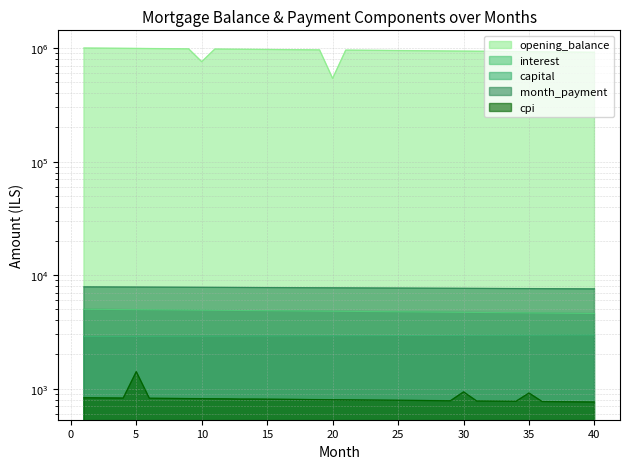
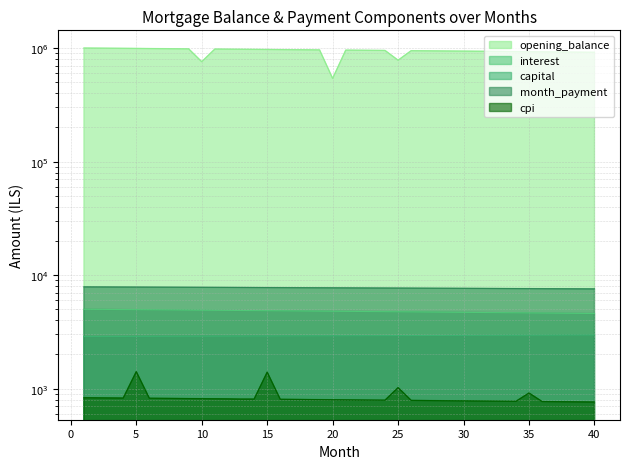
cpi, 15: 800 -> 1400
opening_balance, 25: 1000000 -> 800000
cpi, 25: 800 -> 1000
cpi, 30: 900 -> 800
